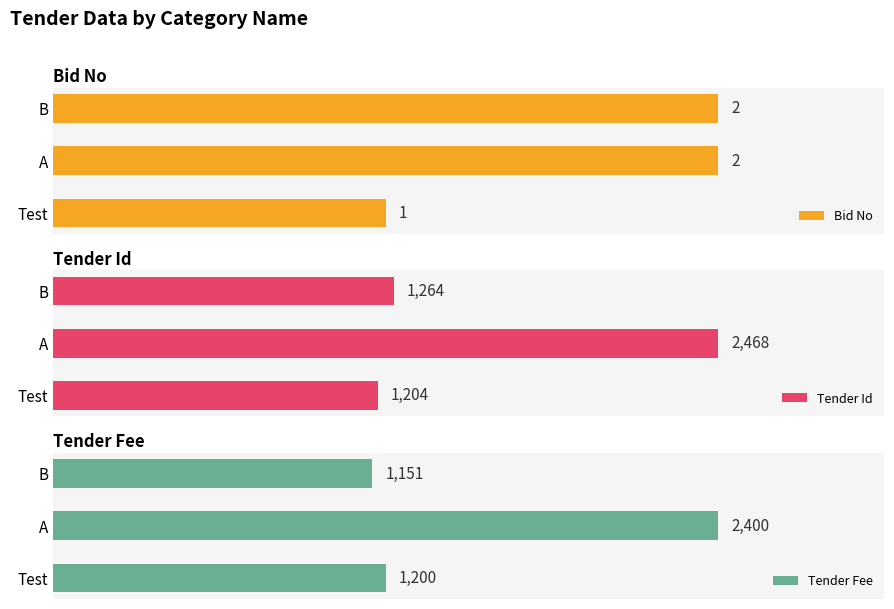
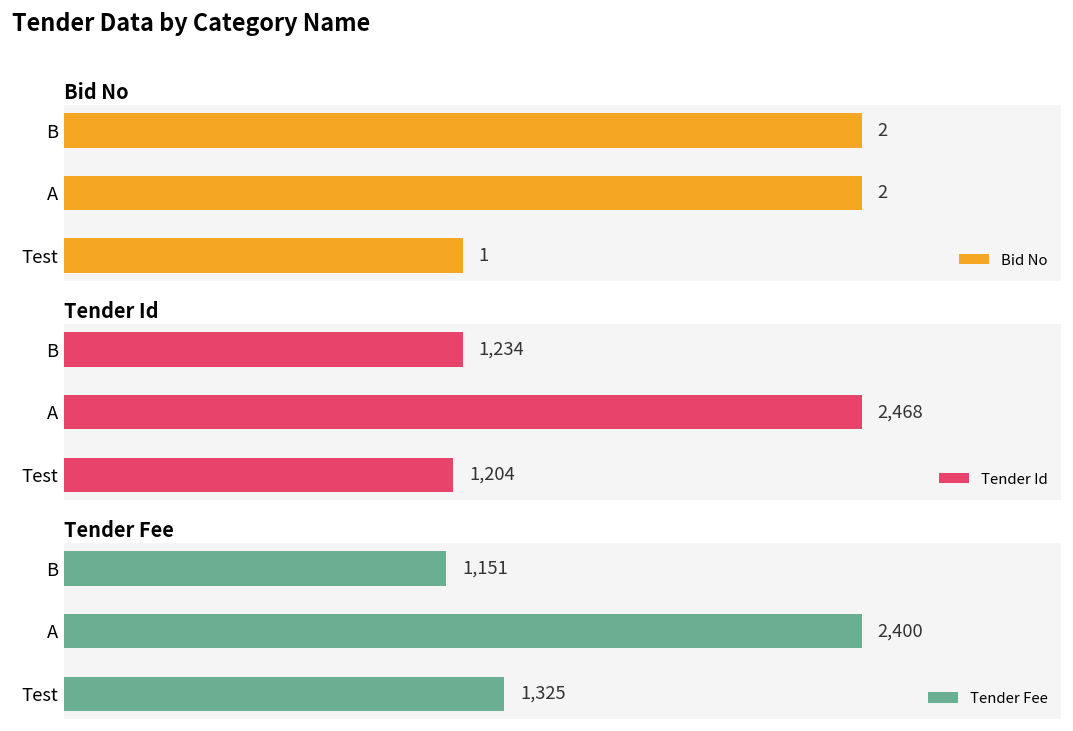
Tender Id, B: 1,264 -> 1,234
Tender Fee, Test: 1,200 -> 1,325
